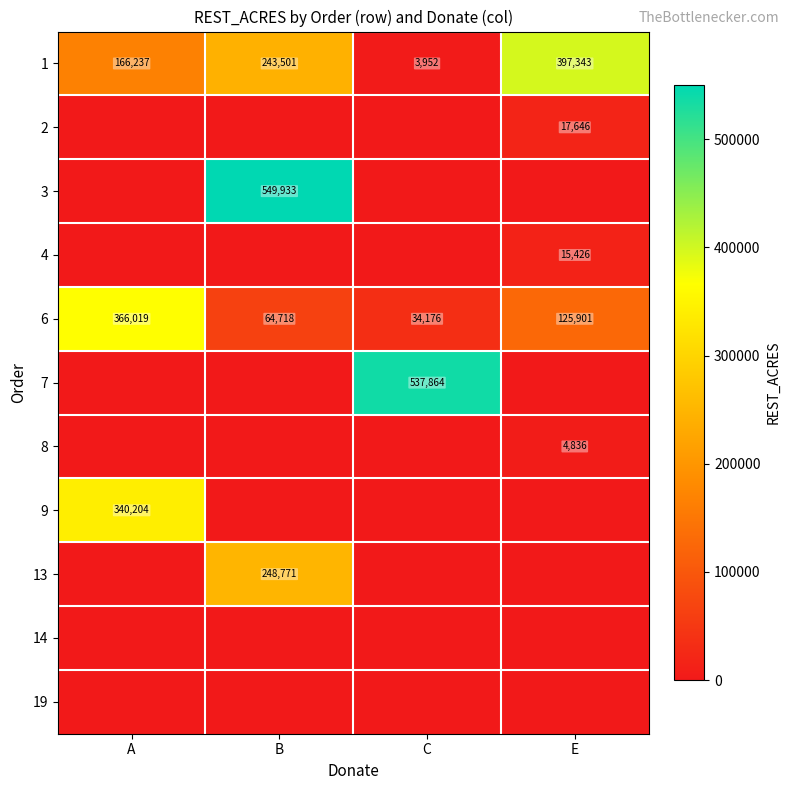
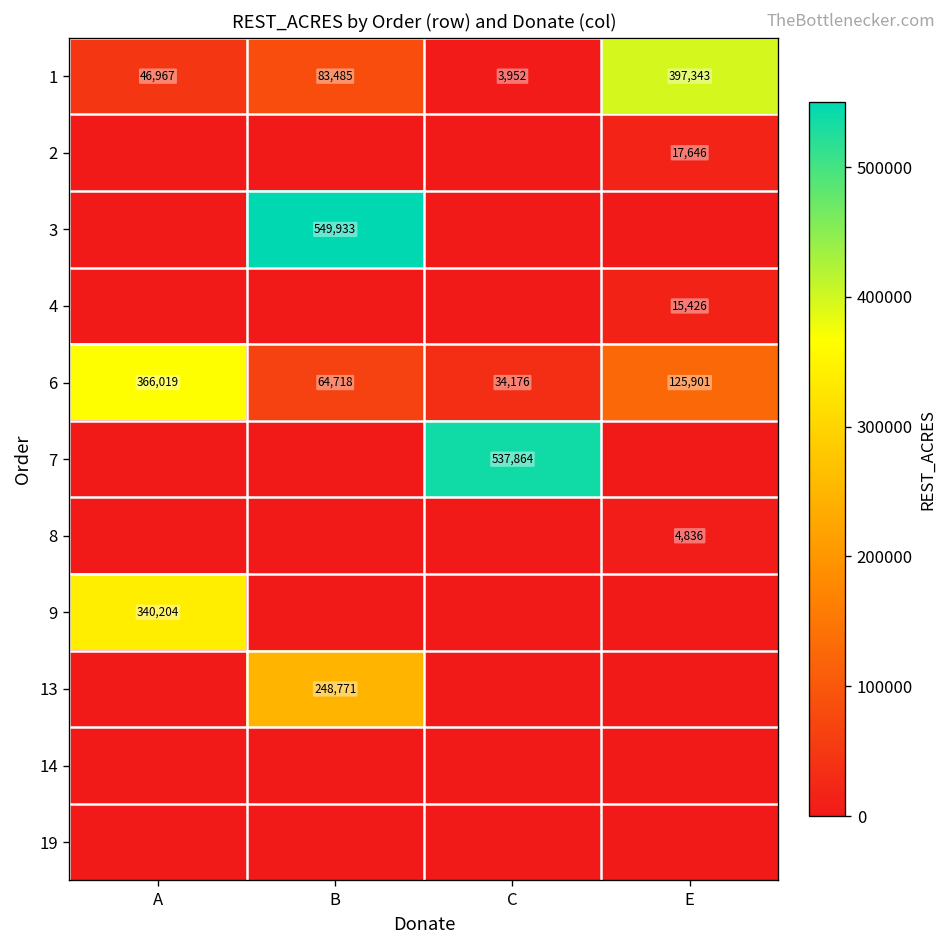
1, A: 166,237 -> 46,967
1, B: 243,501 -> 83,485
